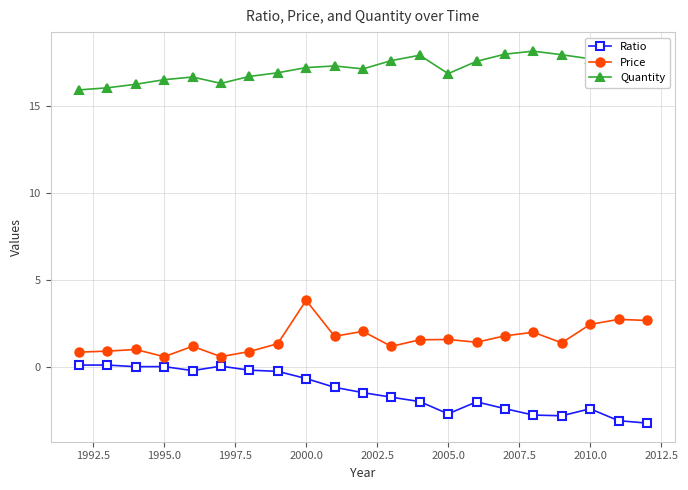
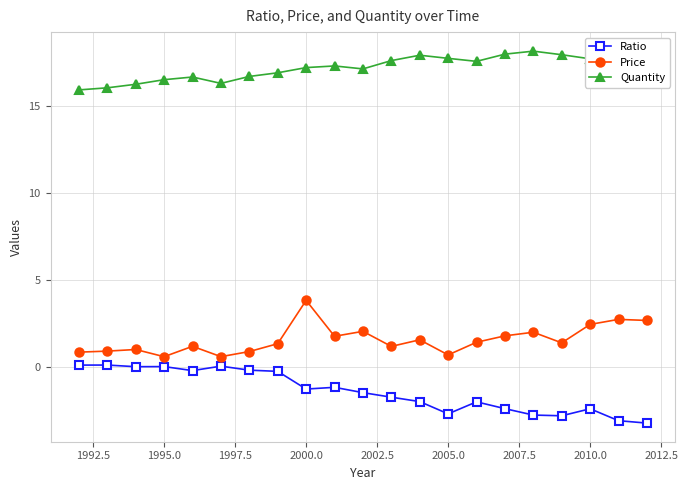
Ratio, 2000.0: -0.7 -> -1.3
Price, 2005.0: 1.6 -> 0.7
Quantity, 2005.0: 16.9 -> 17.7
